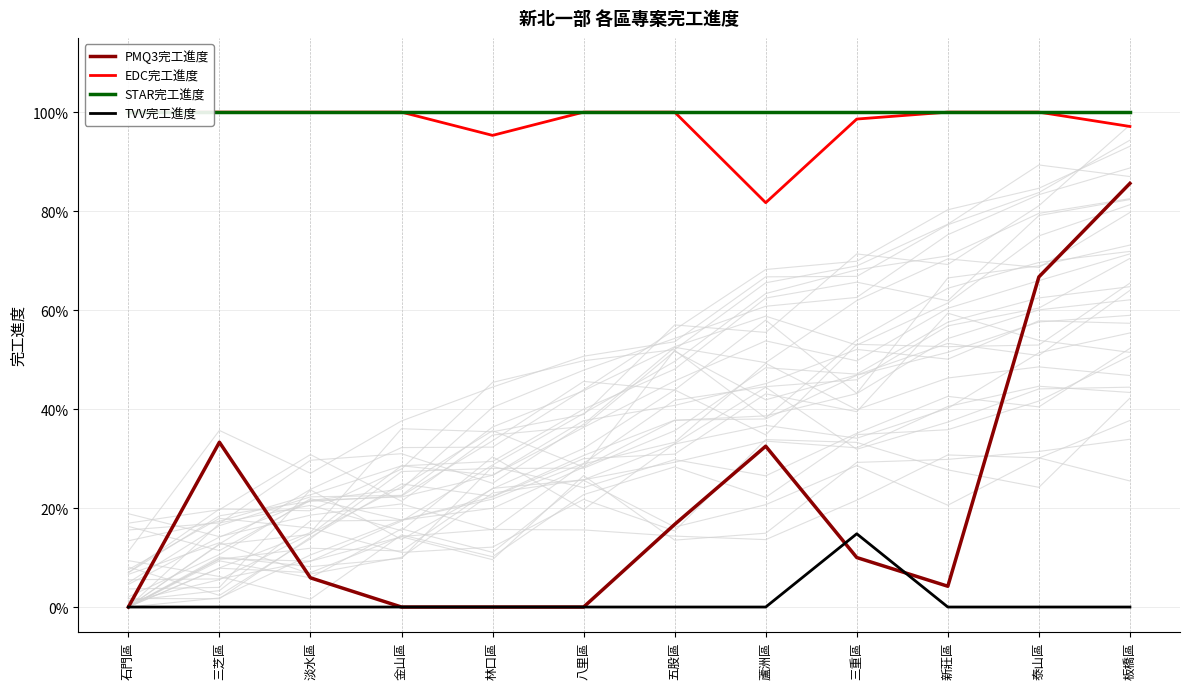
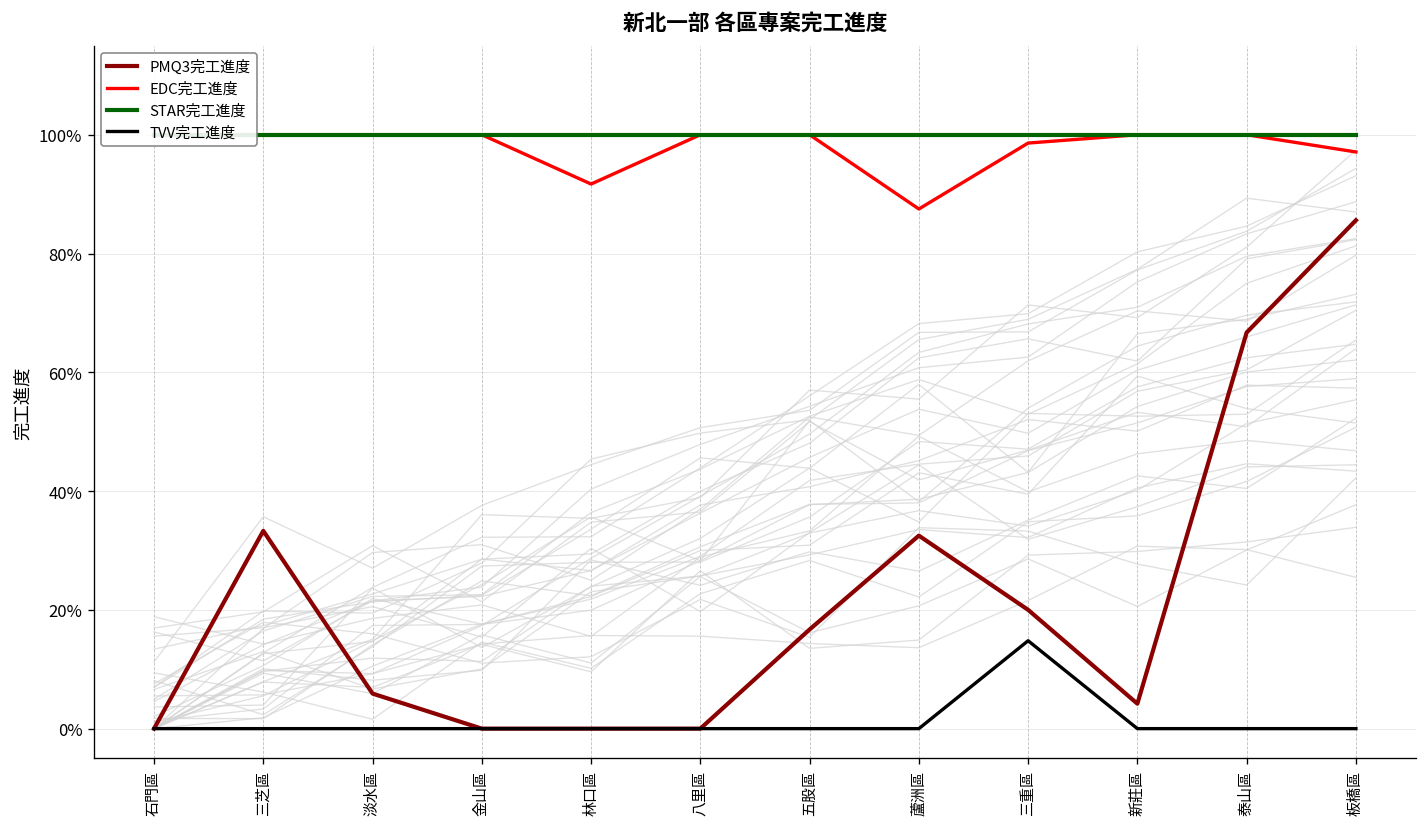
EDC完工進度, 林口區: 95% -> 92%
EDC完工進度, 蘆洲區: 82% -> 88%
PMQ3完工進度, 三重區: 10% -> 20%
